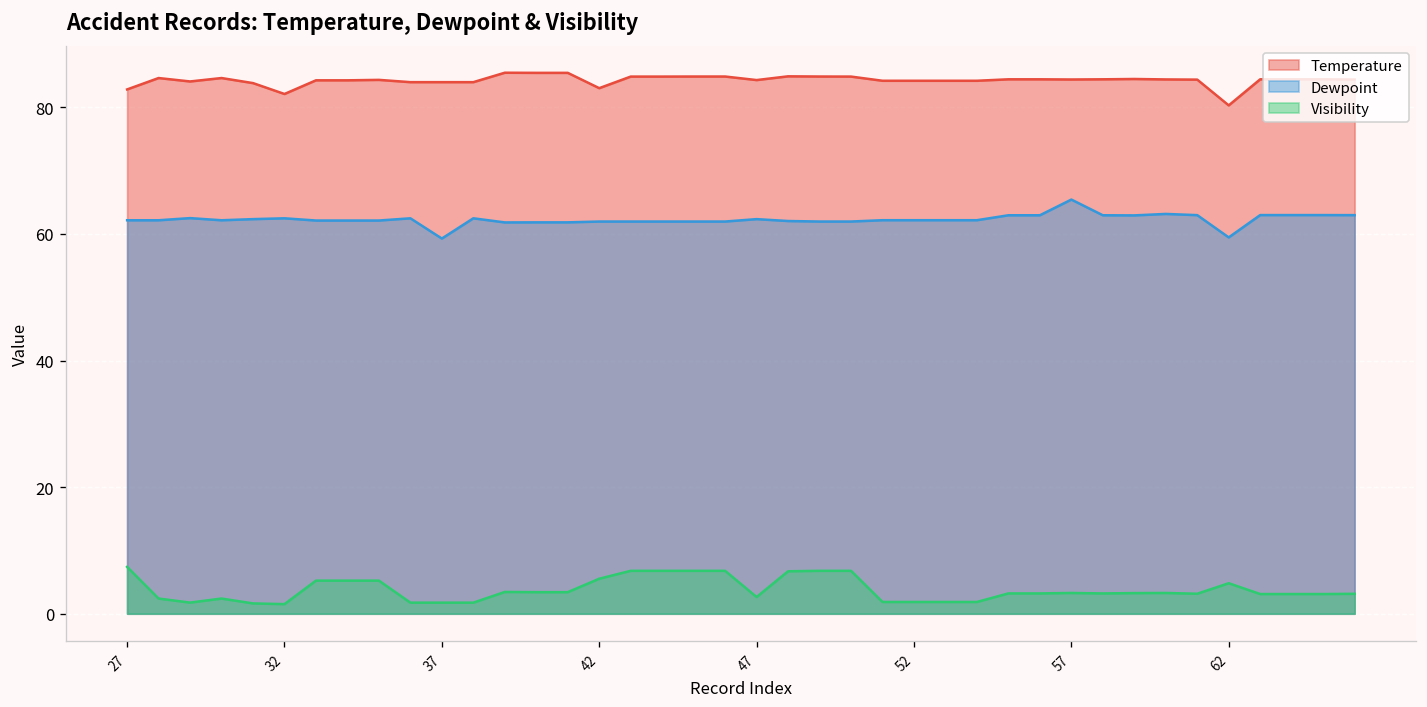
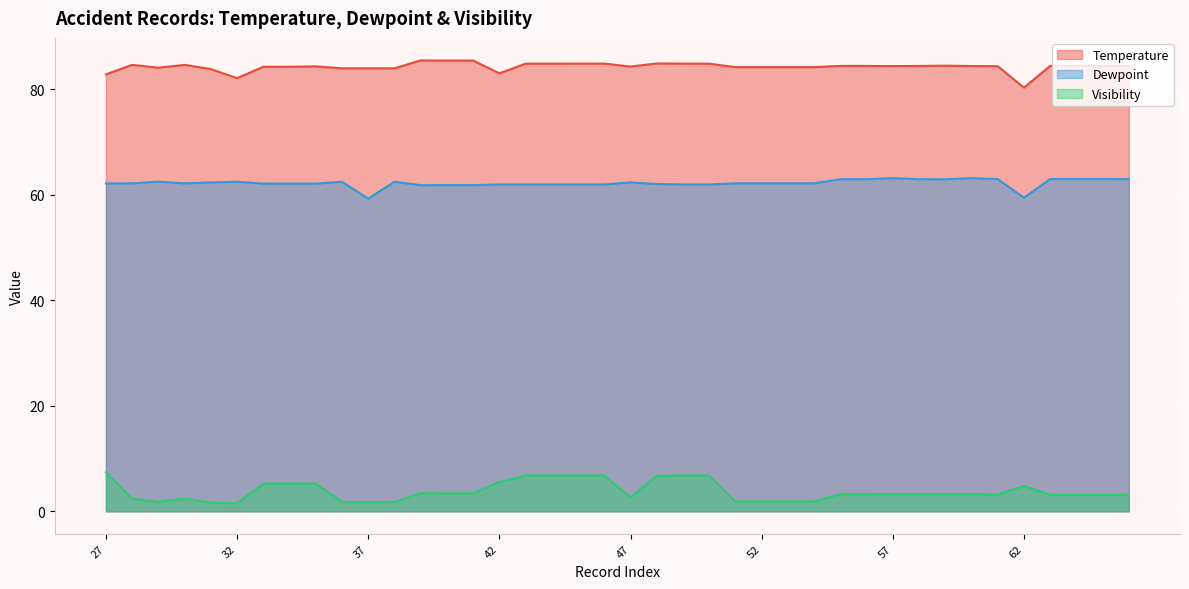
Dewpoint, 57: 65 -> 63
